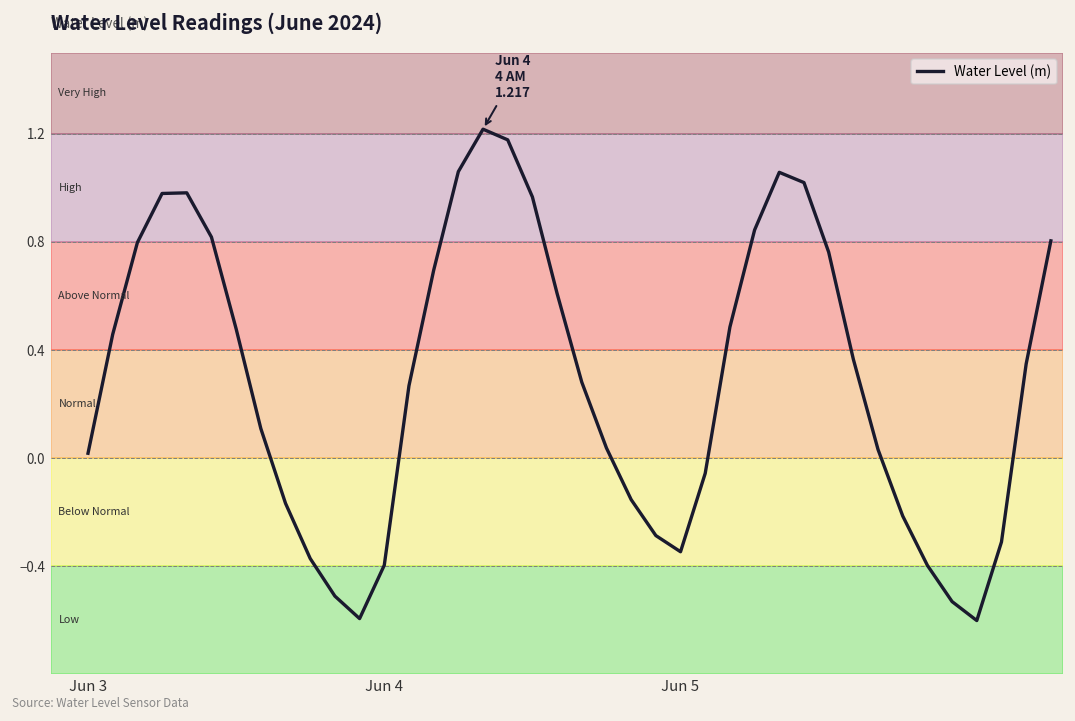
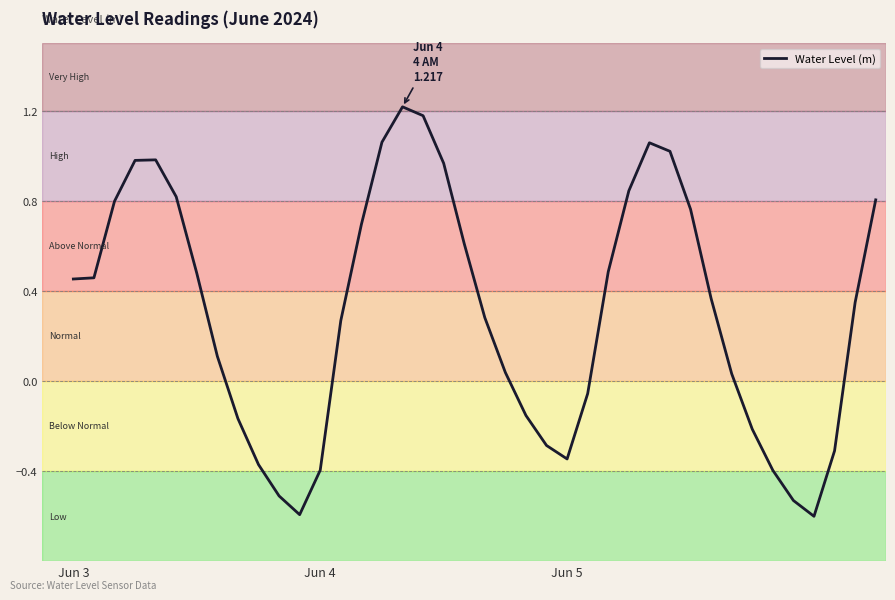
Jun 3: 0.02 -> 0.45
